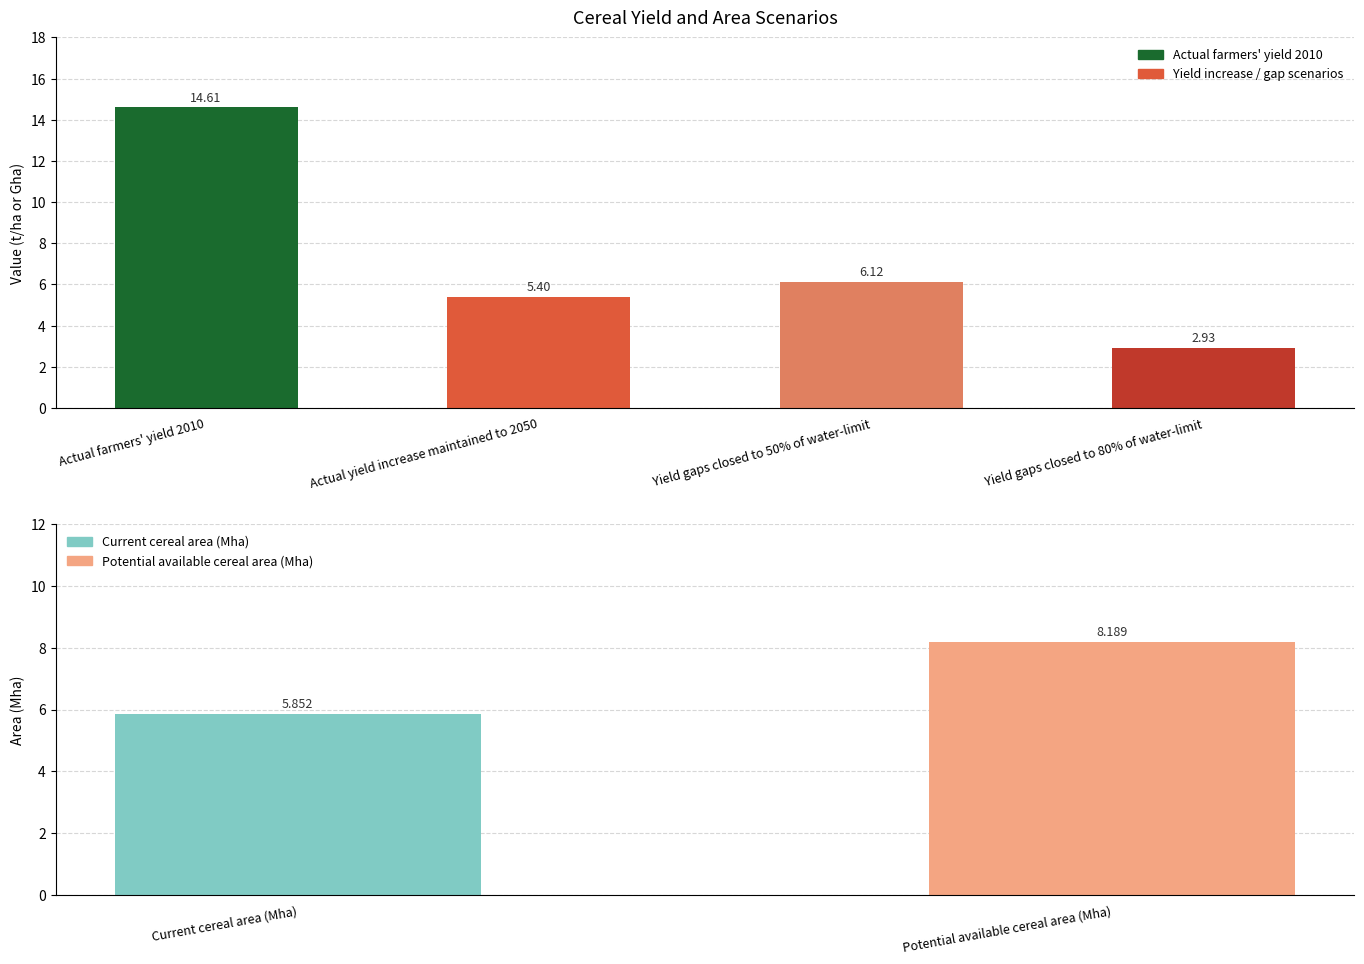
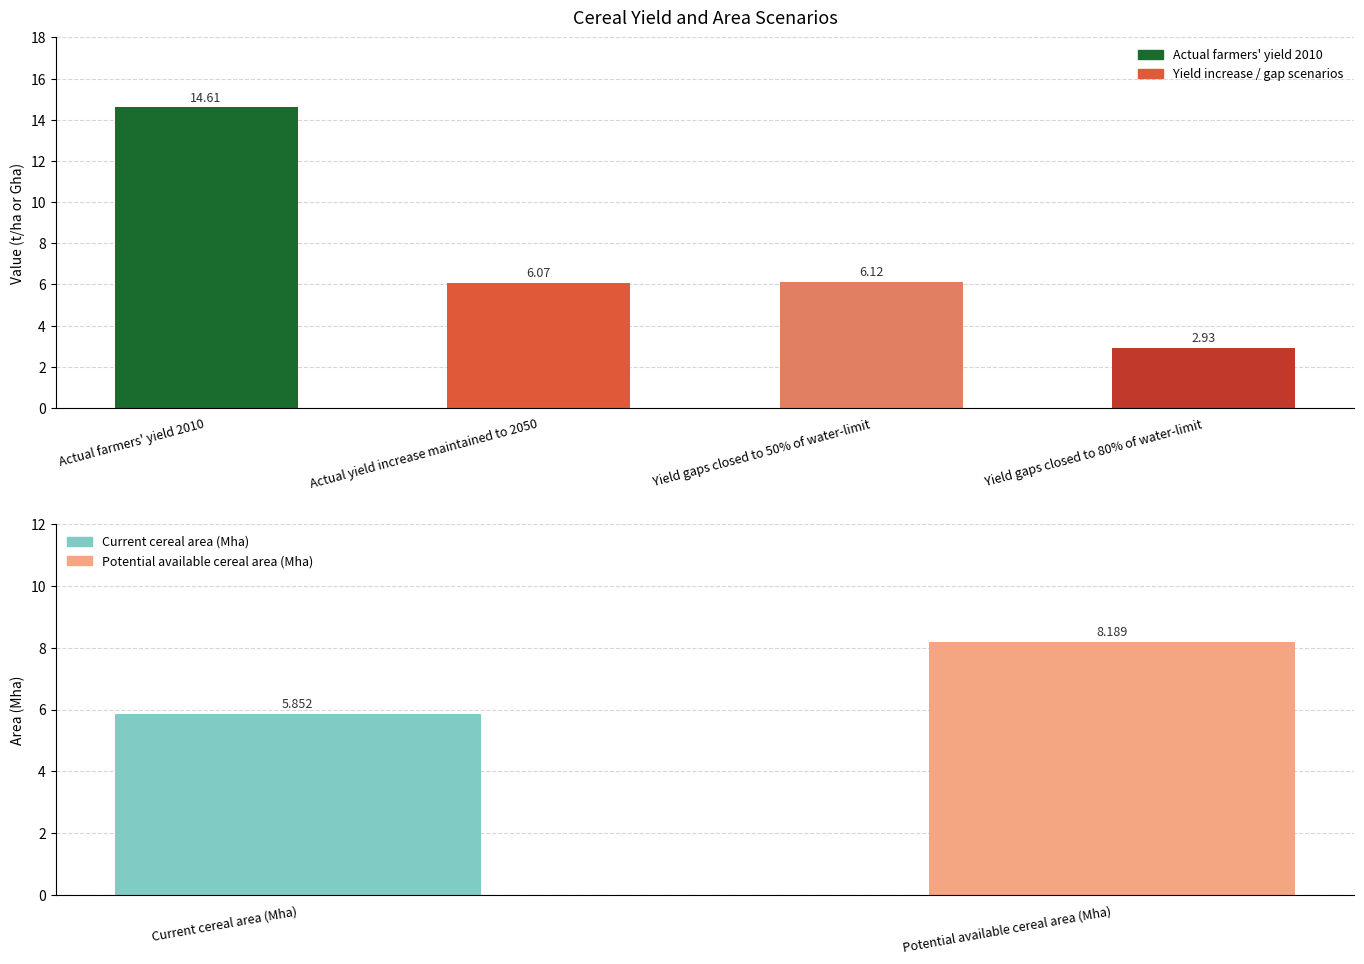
Cereal Yield and Area Scenarios, Actual yield increase maintained to 2050: 5.40 -> 6.07
